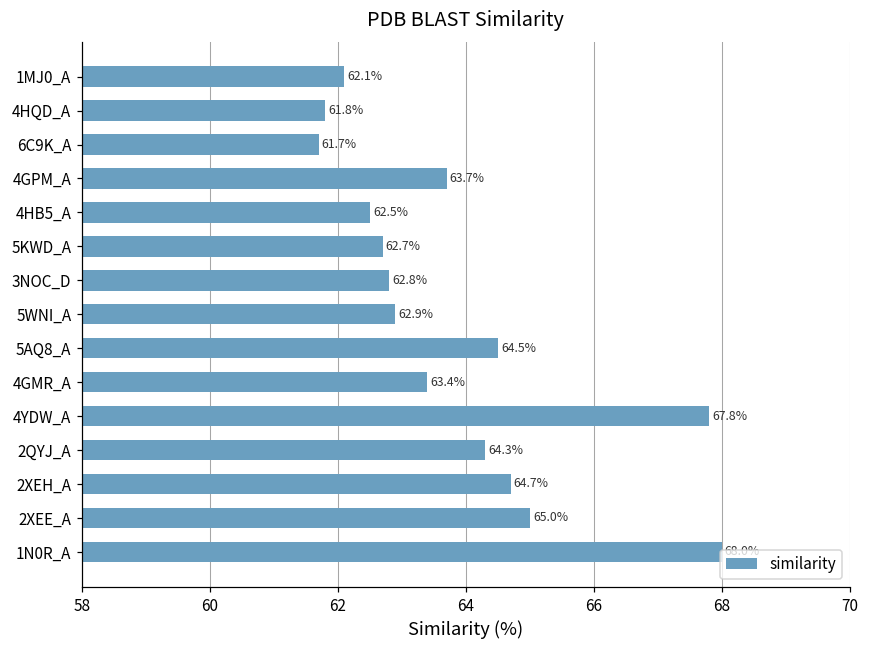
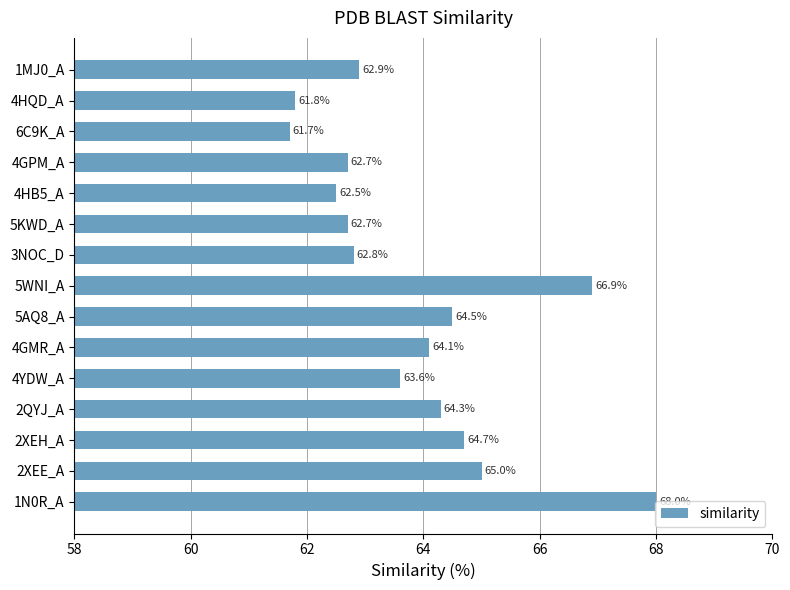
1MJ0_A: 62.1% -> 62.9%
4GPM_A: 63.7% -> 62.7%
5WNI_A: 62.9% -> 66.9%
4GMR_A: 63.4% -> 64.1%
4YDW_A: 67.8% -> 63.6%
